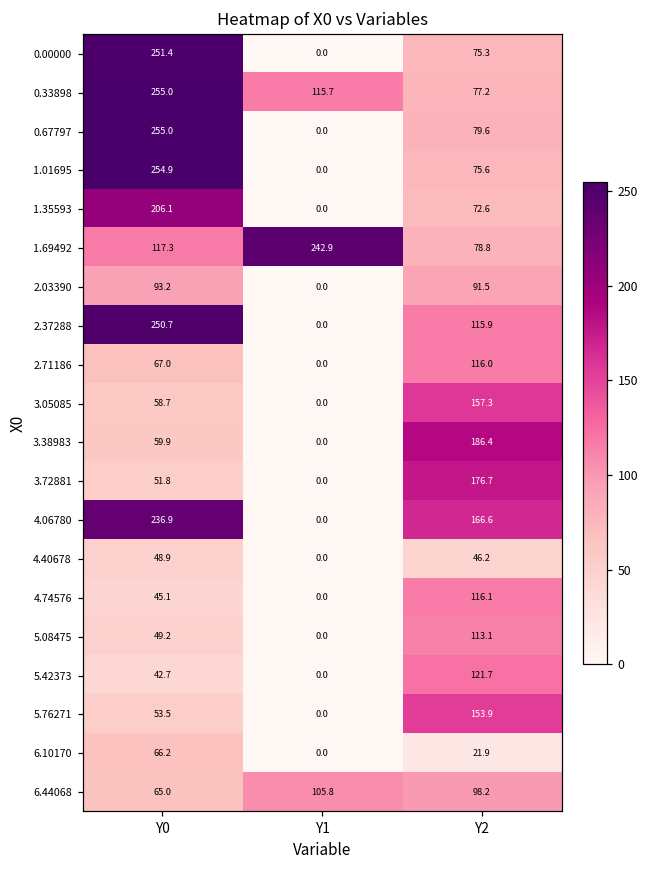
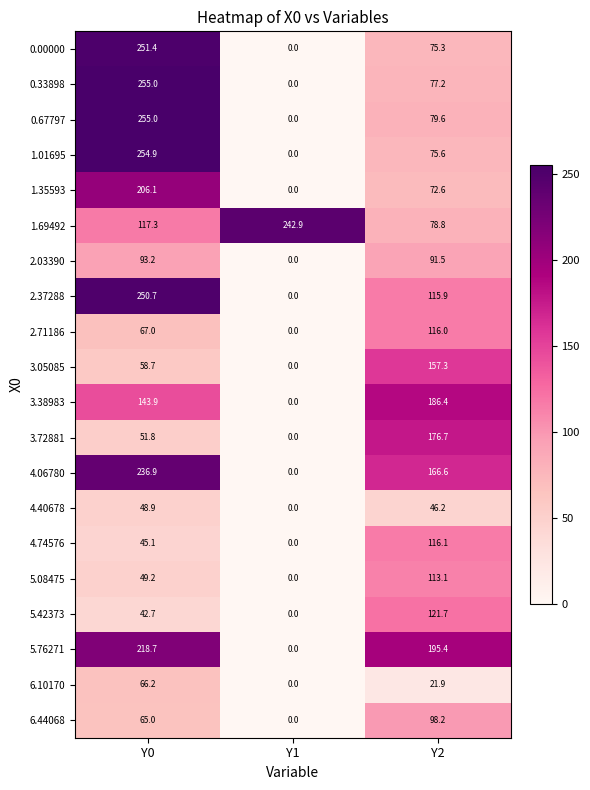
0.33898, Y1: 115.7 -> 0.0
3.38983, Y0: 59.9 -> 143.9
5.76271, Y0: 53.5 -> 218.7
5.76271, Y2: 153.9 -> 195.4
6.44068, Y1: 105.8 -> 0.0
